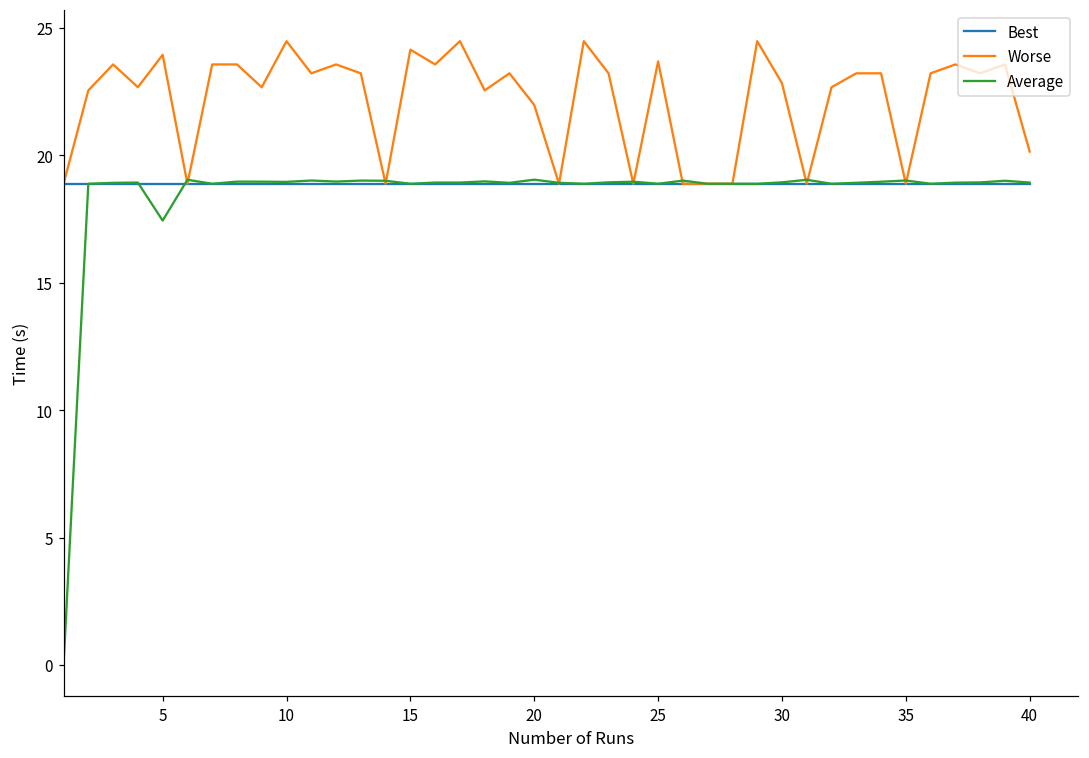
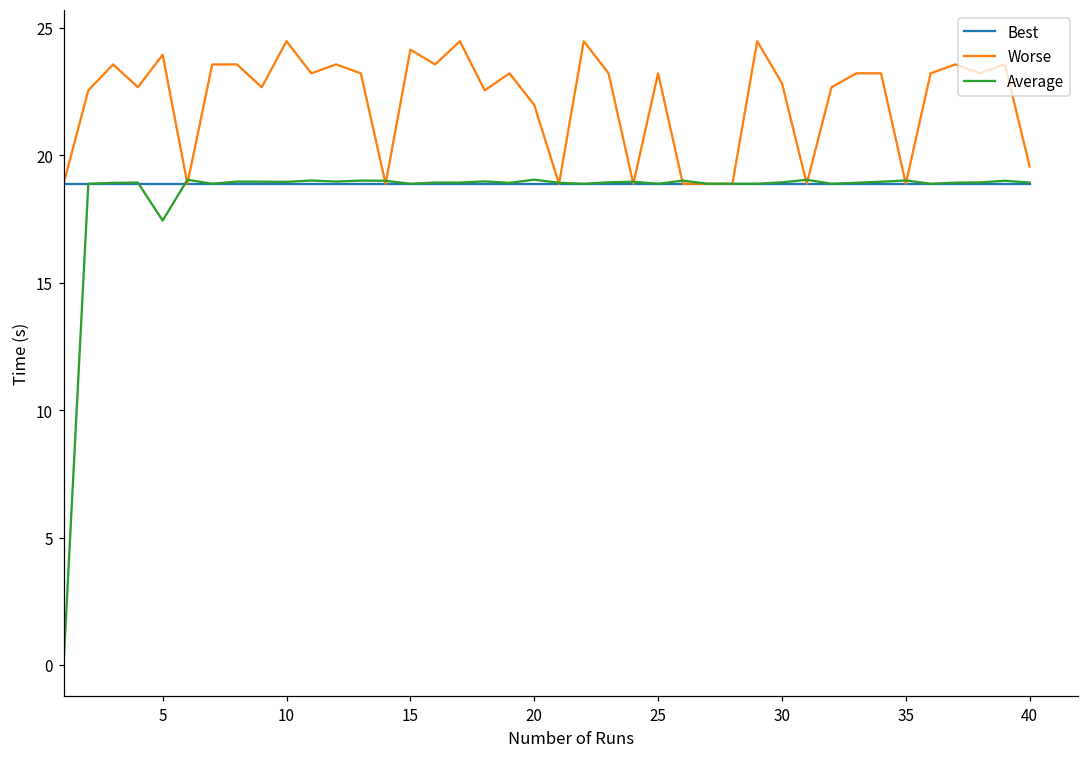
Worse, 25: 23.7 -> 23.2
Worse, 40: 20.1 -> 19.6
